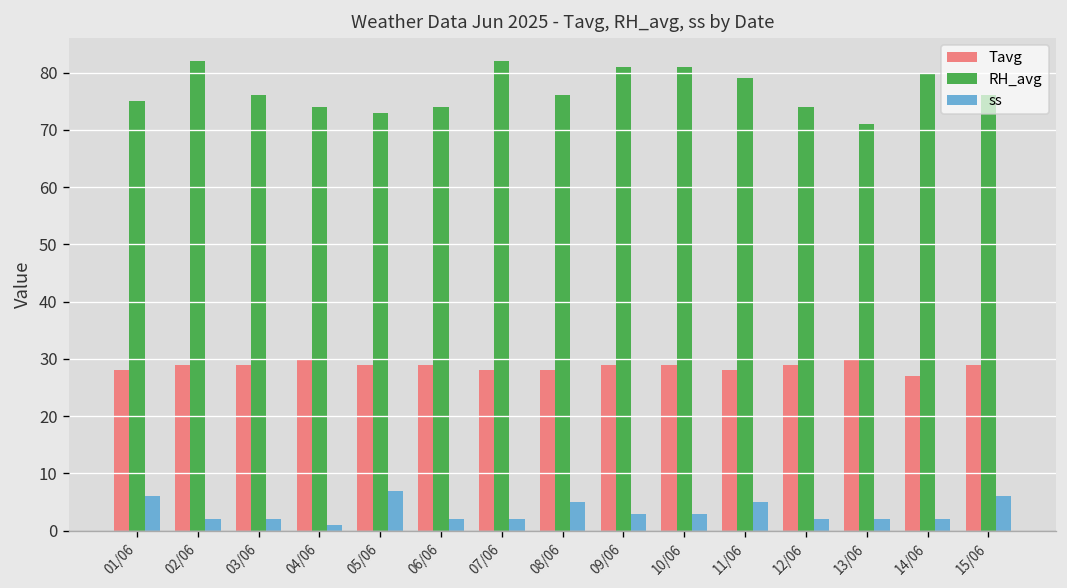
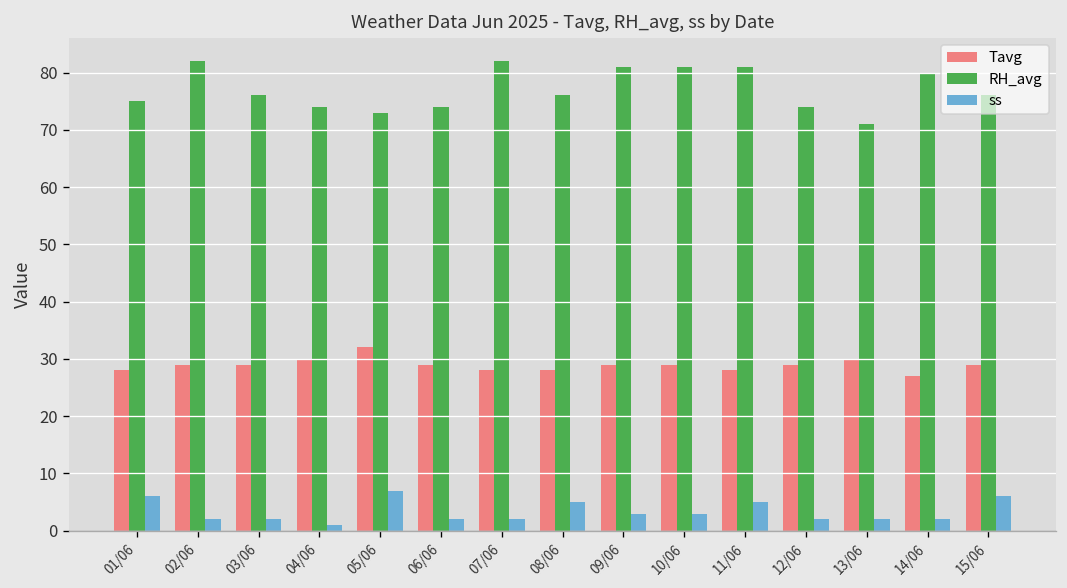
Tavg, 05/06: 29 -> 32
RH_avg, 11/06: 79 -> 81
